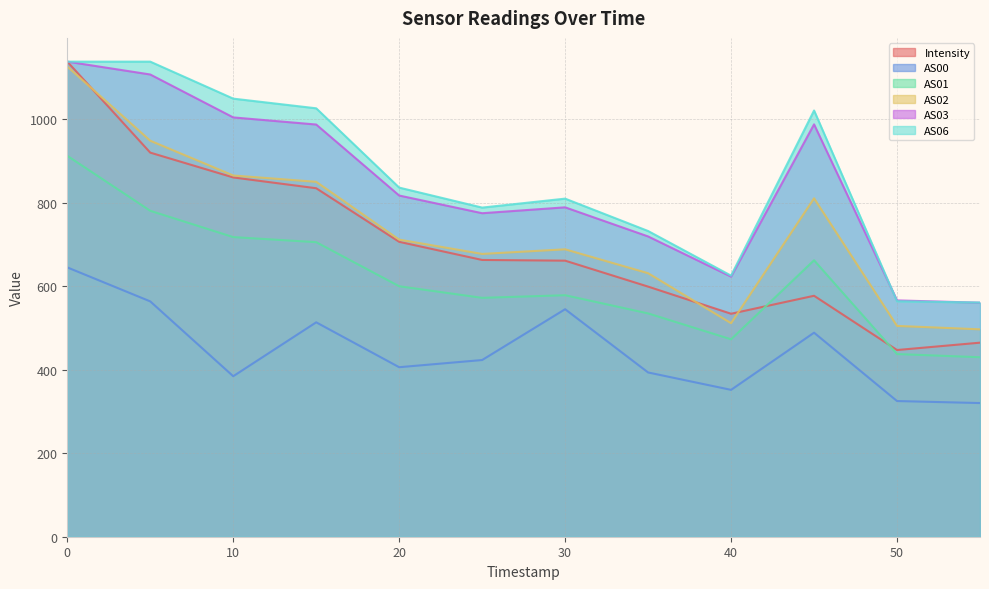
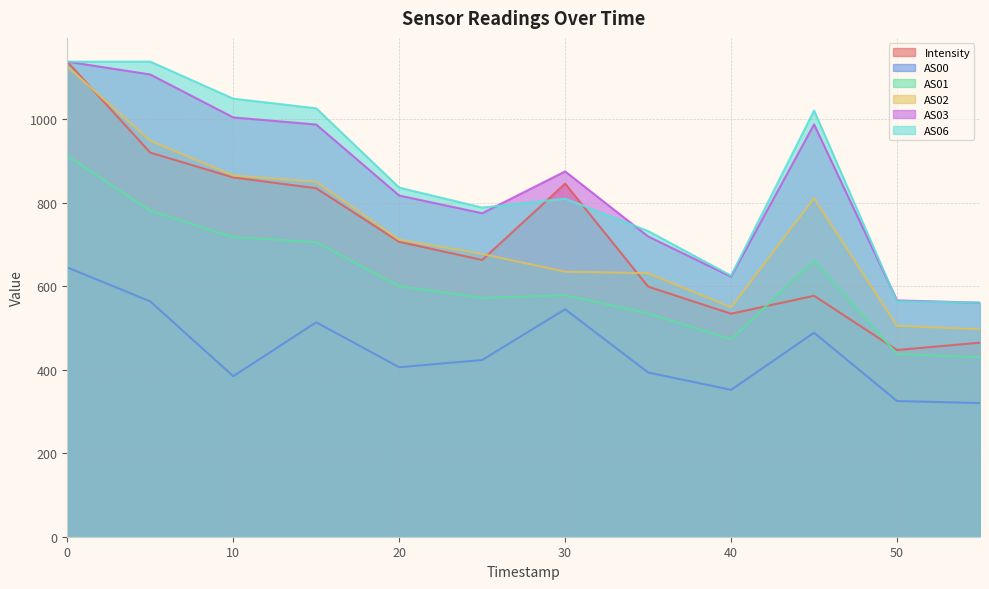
Intensity, 30: 660 -> 850
AS02, 30: 690 -> 640
AS03, 30: 790 -> 880
AS02, 40: 510 -> 550
